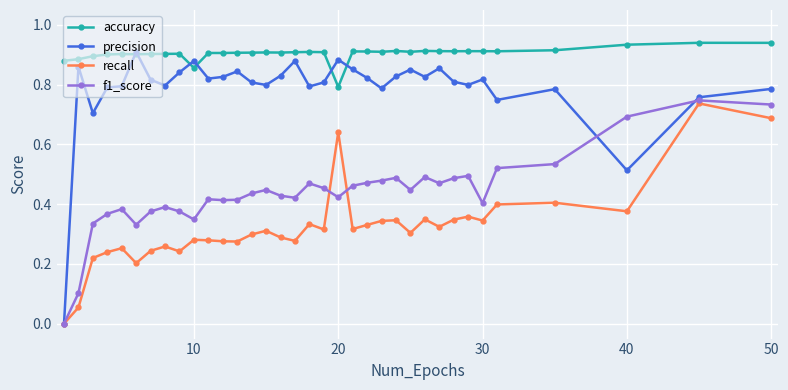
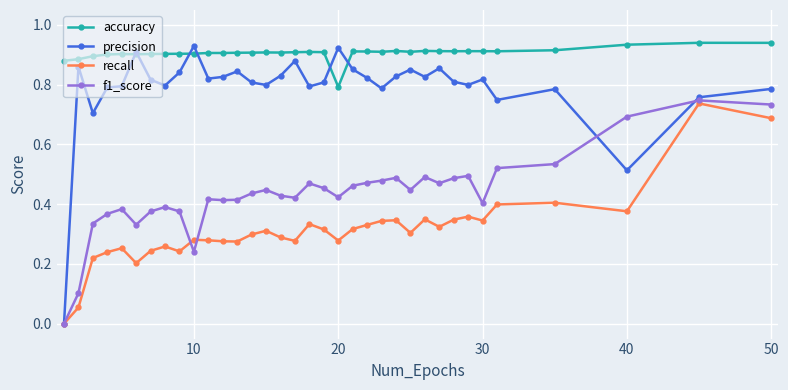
accuracy, 10: 0.86 -> 0.90
precision, 10: 0.88 -> 0.93
f1_score, 10: 0.35 -> 0.24
precision, 20: 0.88 -> 0.92
recall, 20: 0.64 -> 0.28
